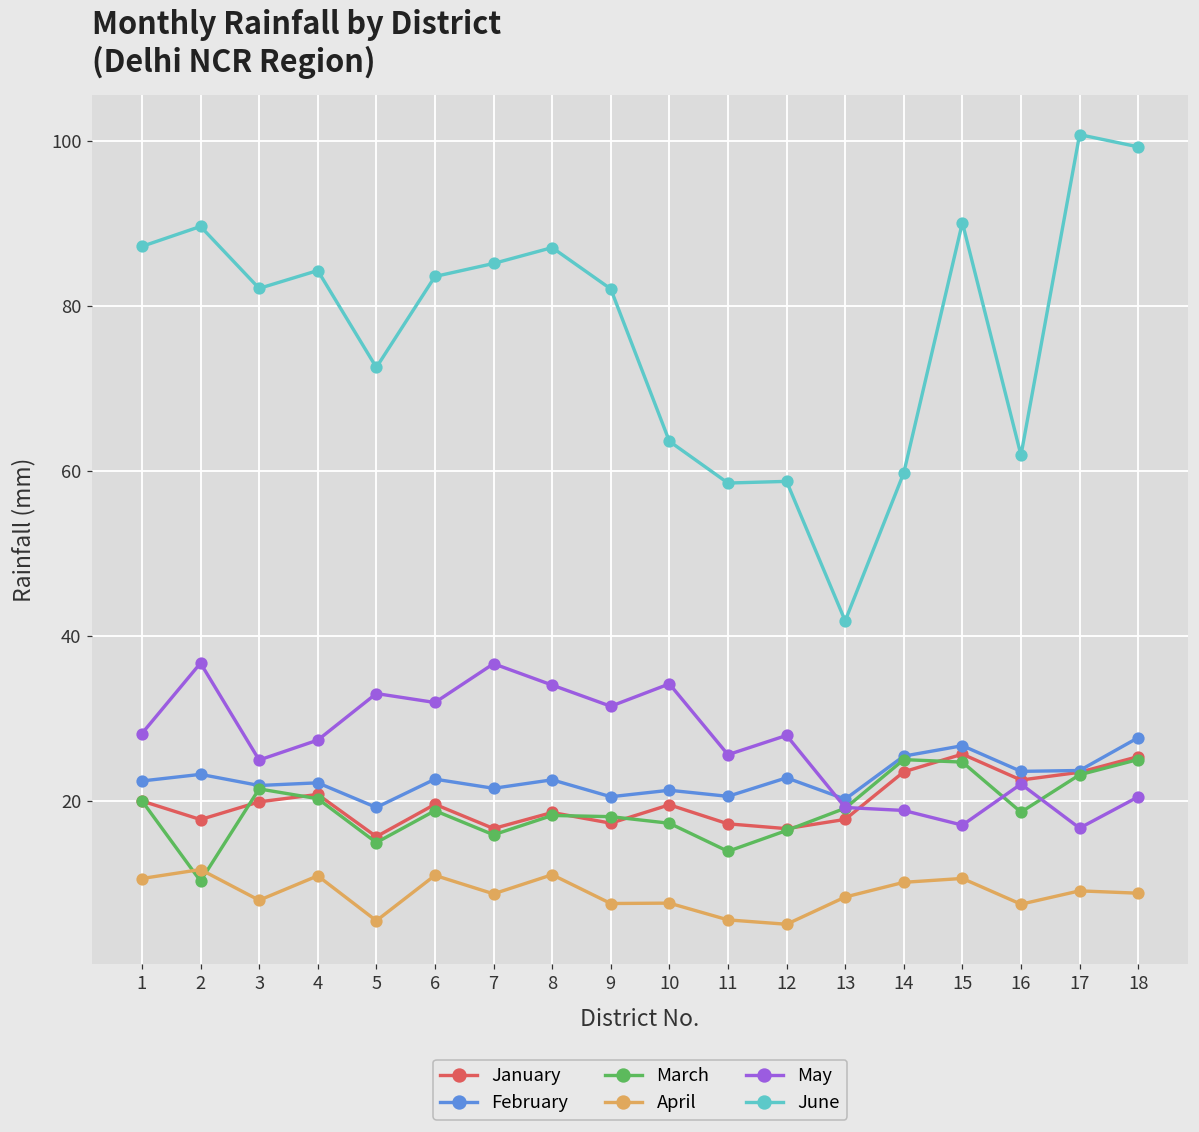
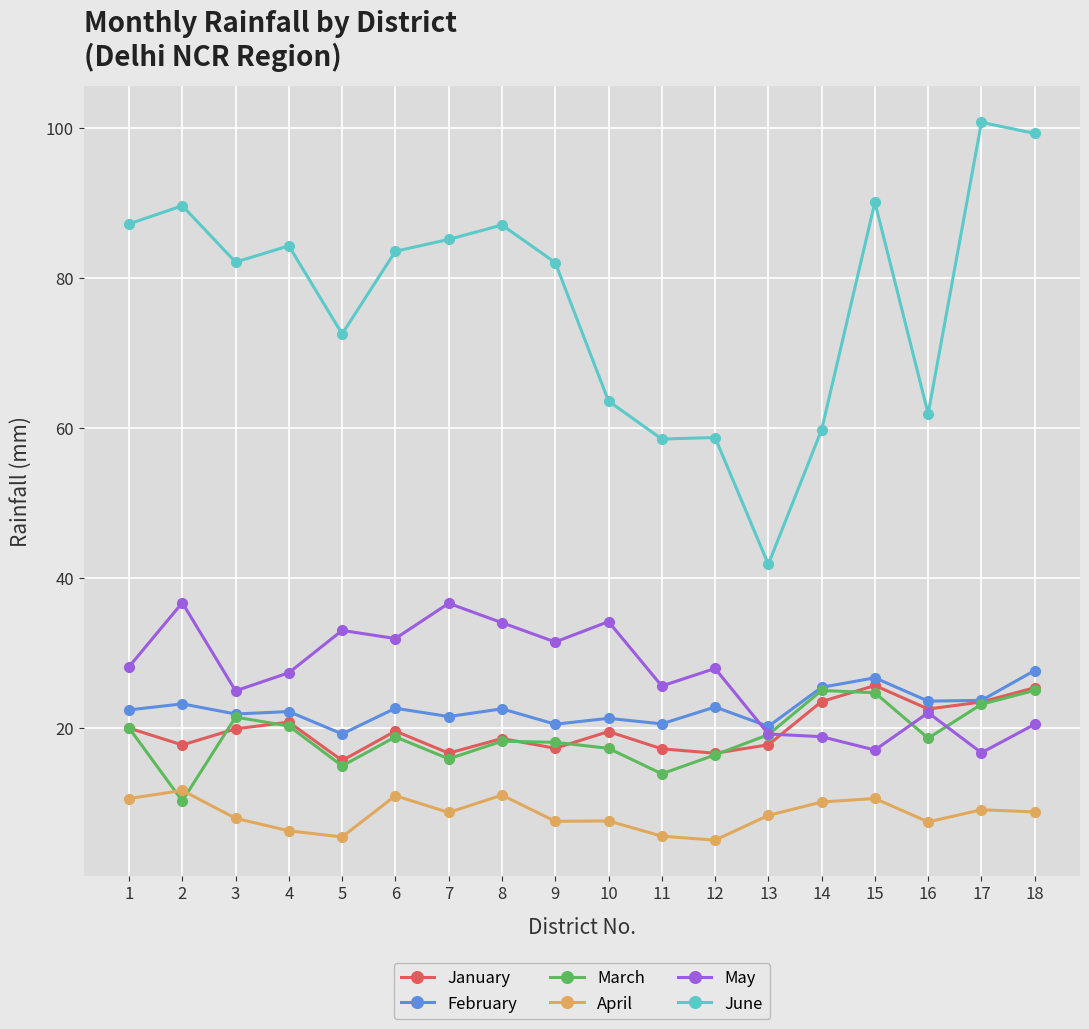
April, 4: 11 -> 6
